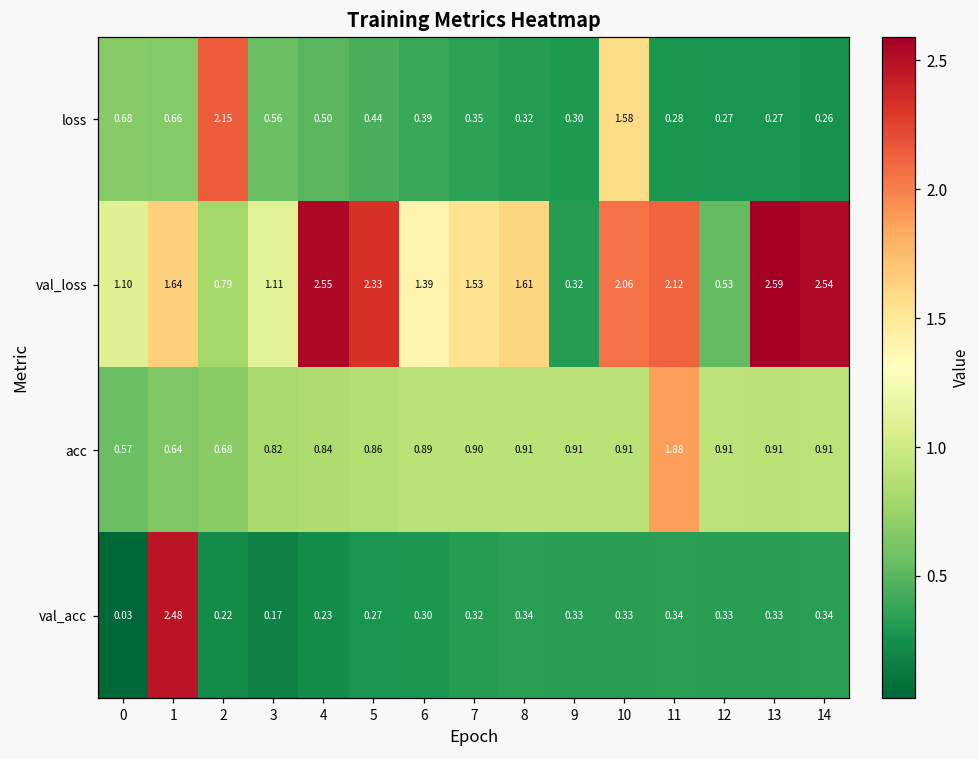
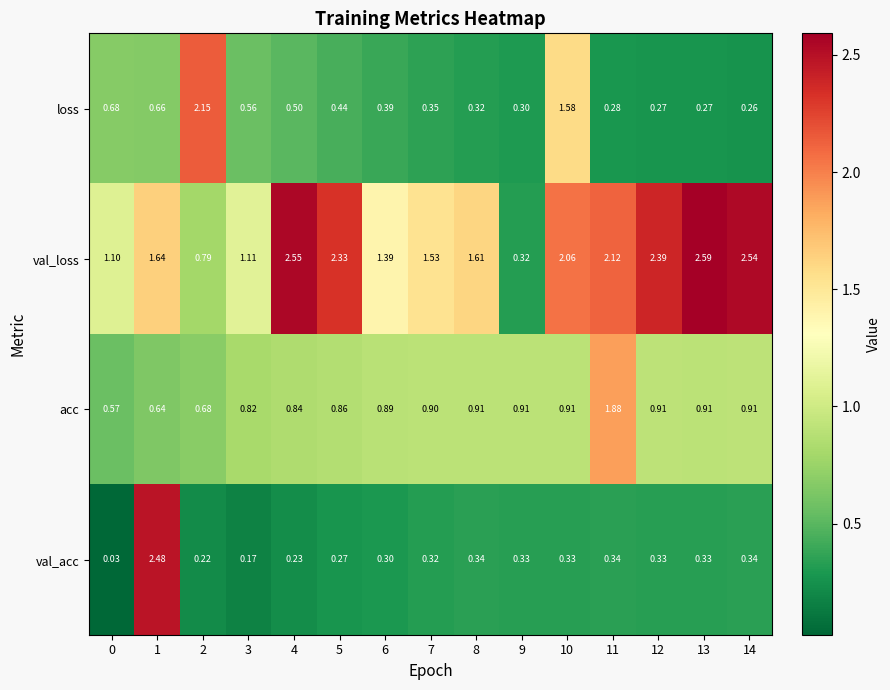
val_loss, 12: 0.53 -> 2.39
